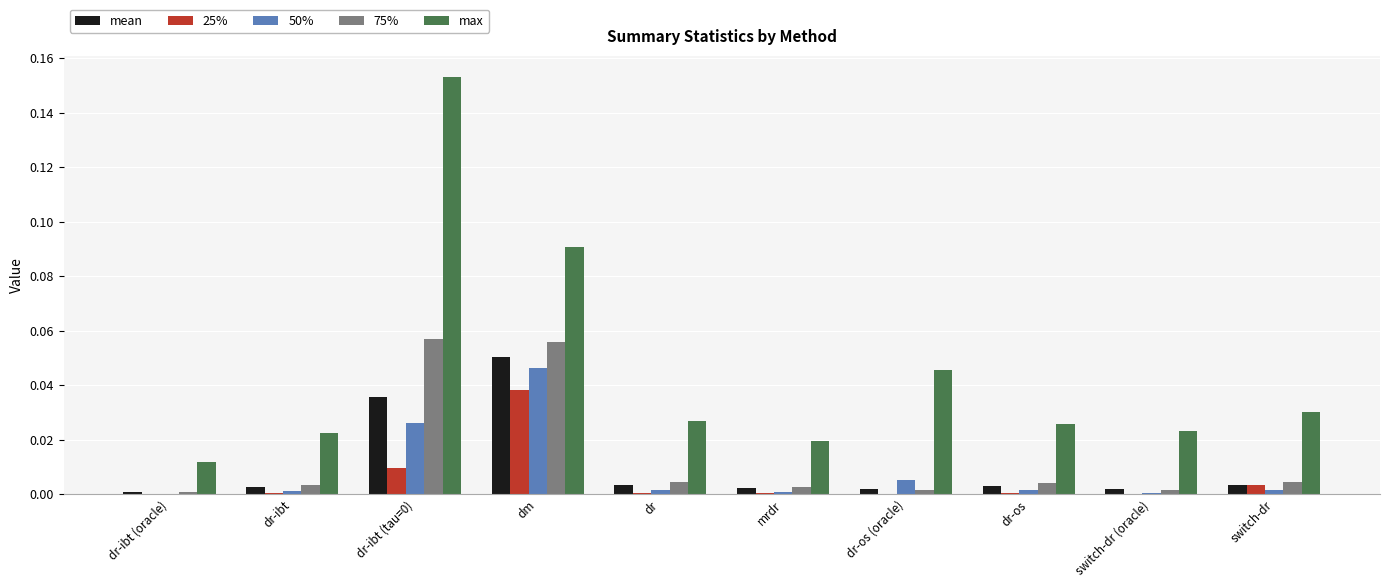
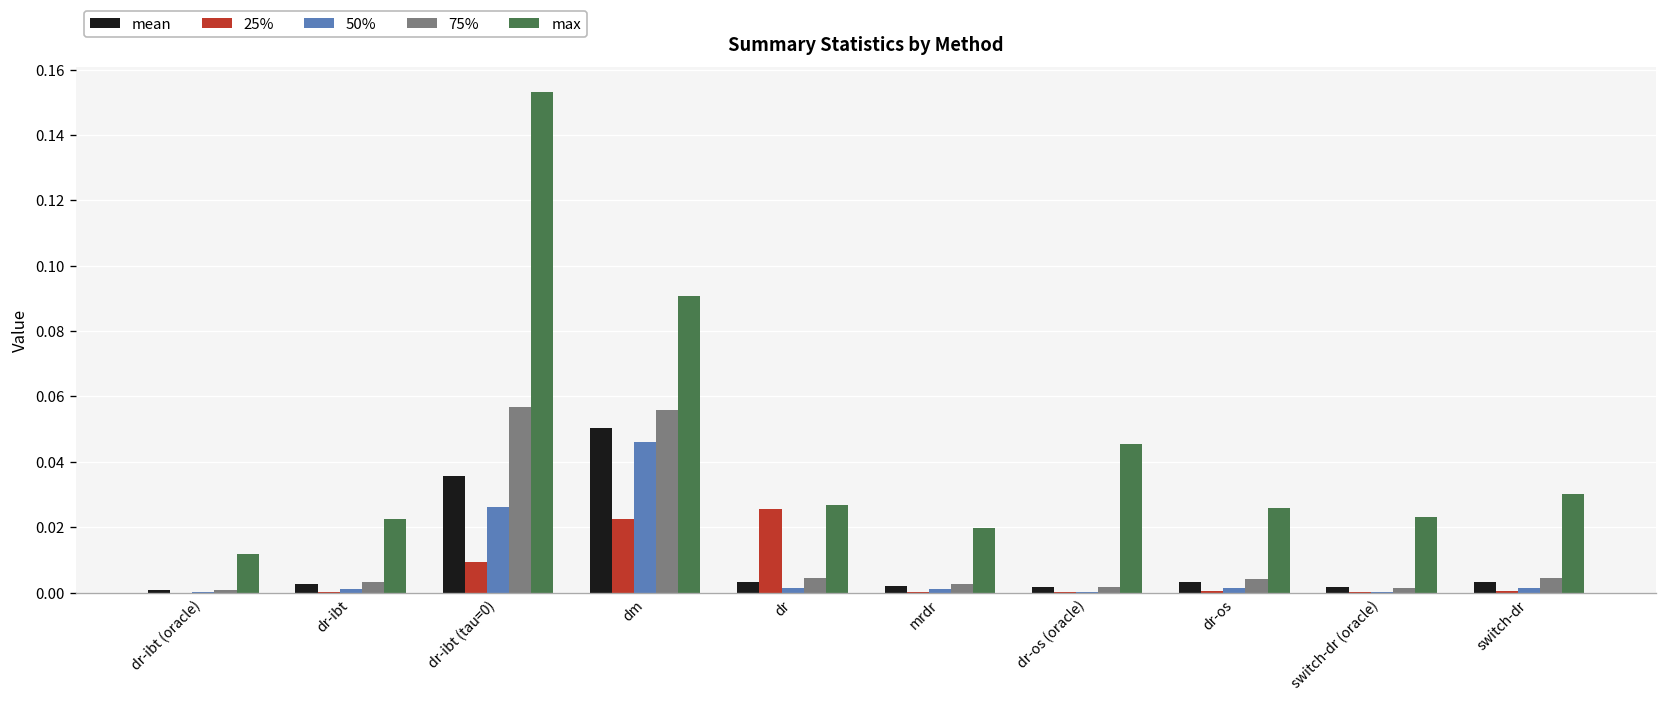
25%, dm: 0.038 -> 0.023
25%, dr: 0.000 -> 0.025
50%, dr-os (oracle): 0.005 -> 0.000
25%, switch-dr: 0.003 -> 0.000
